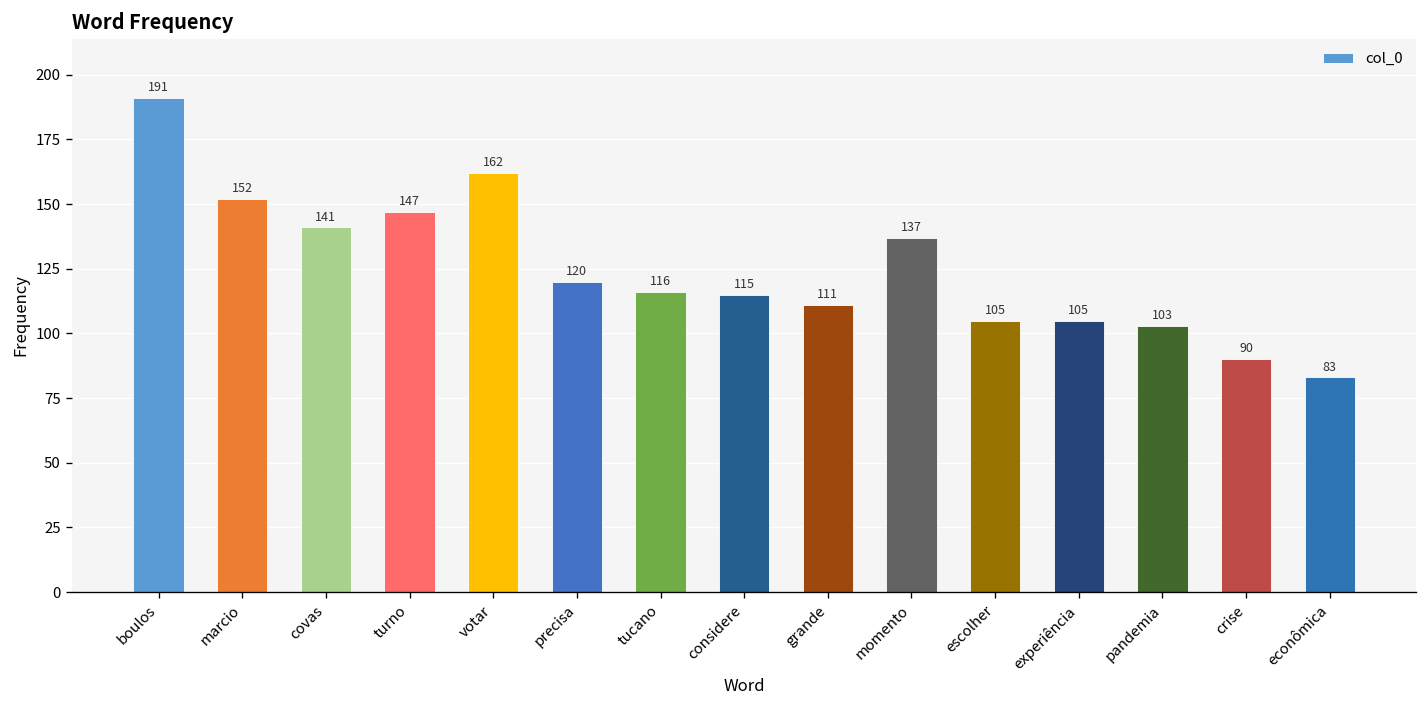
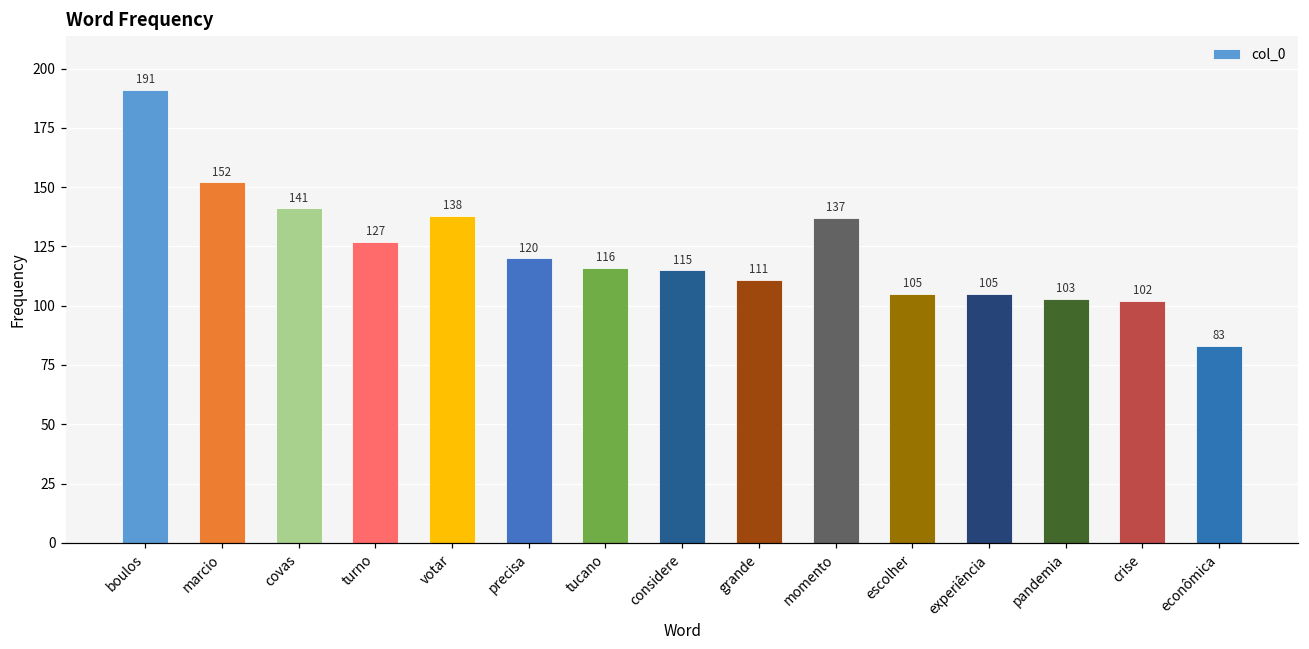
turno: 147 -> 127
votar: 162 -> 138
crise: 90 -> 102
